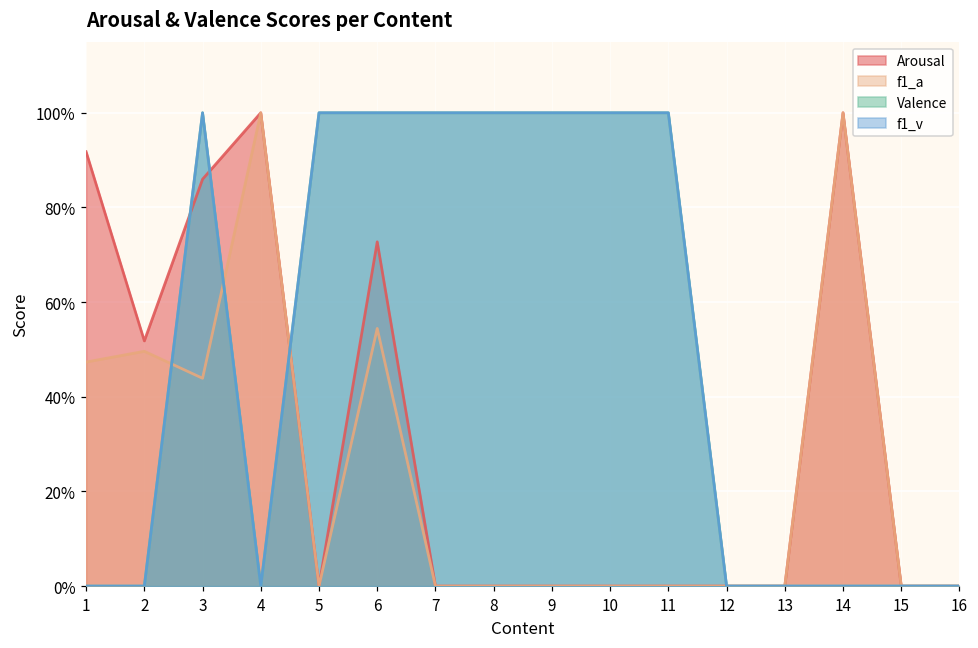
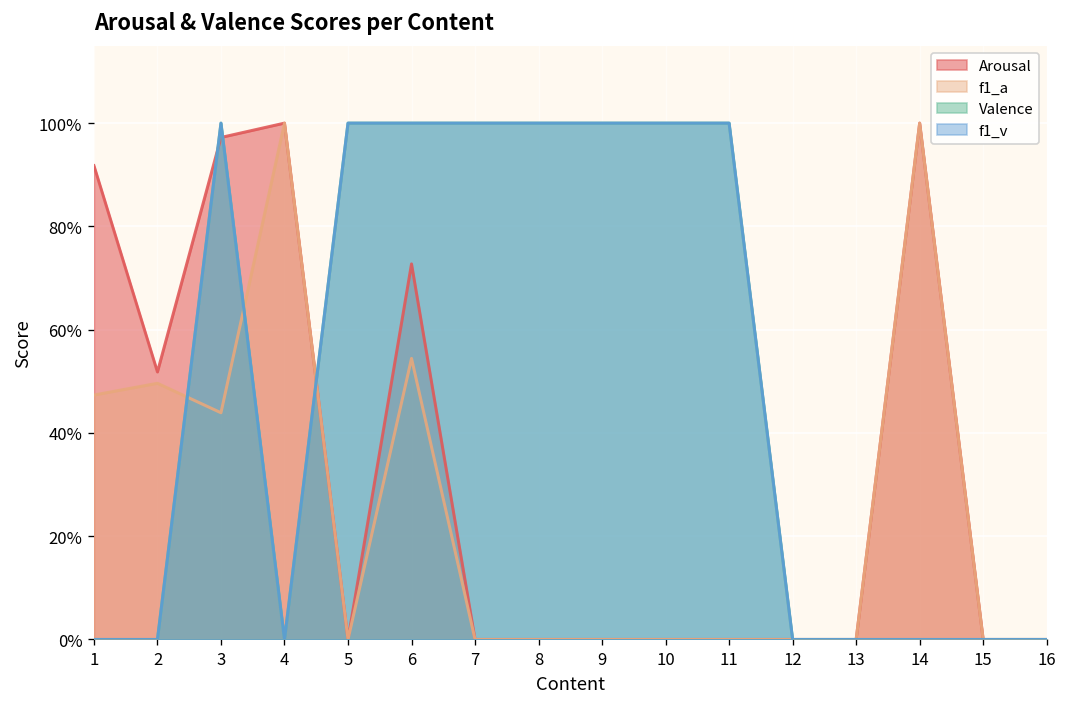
Arousal, 3: 86% -> 97%
